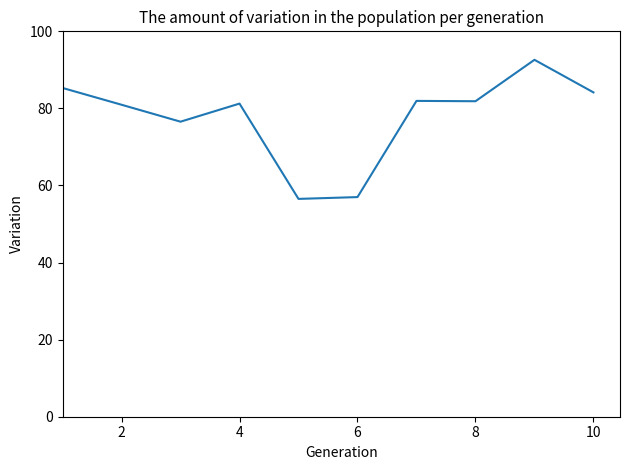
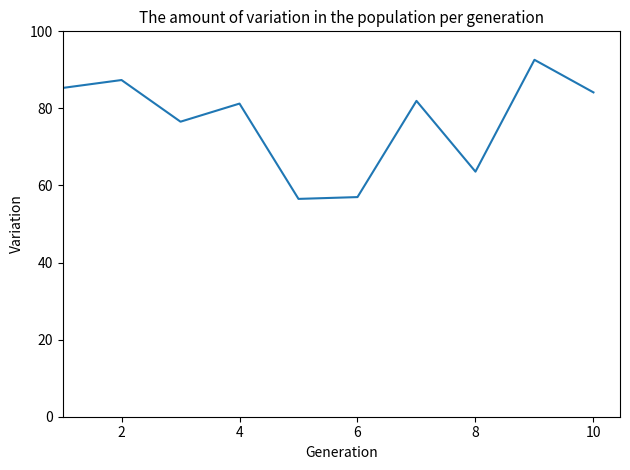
2: 81 -> 87
8: 82 -> 64
